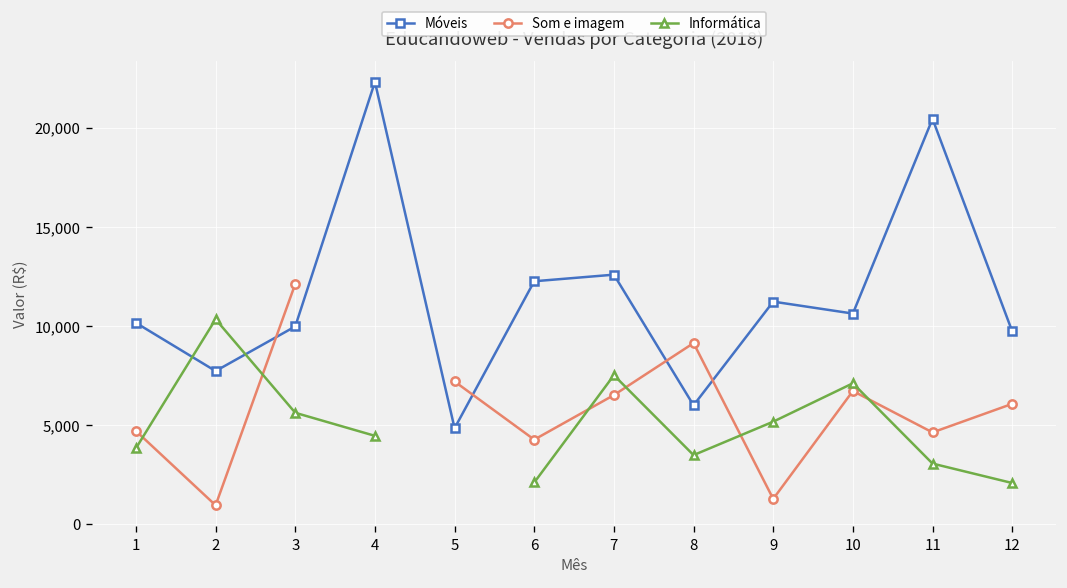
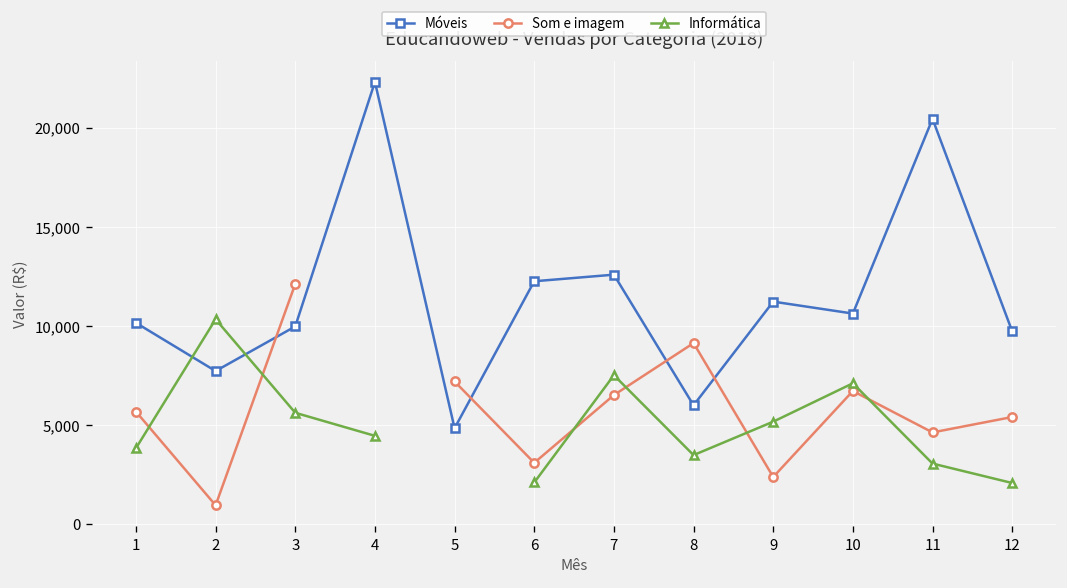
Som e imagem, 1: 4,700 -> 5,700
Som e imagem, 6: 4,300 -> 3,100
Som e imagem, 9: 1,300 -> 2,400
Som e imagem, 12: 6,100 -> 5,400
